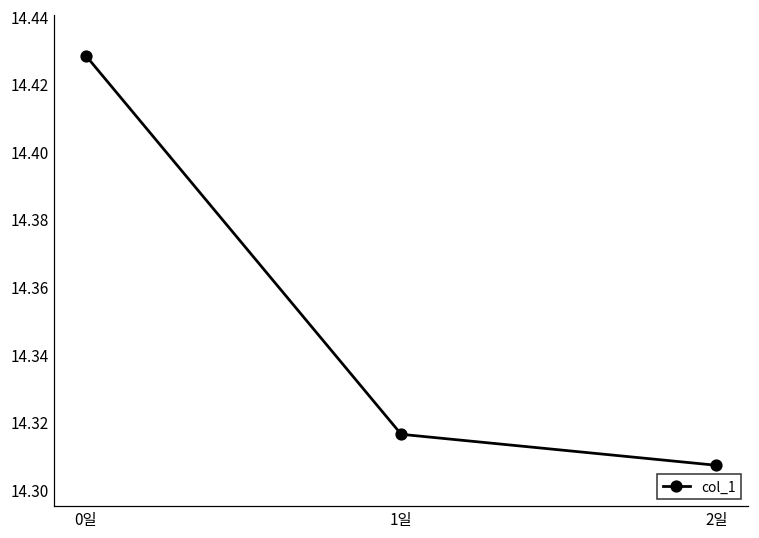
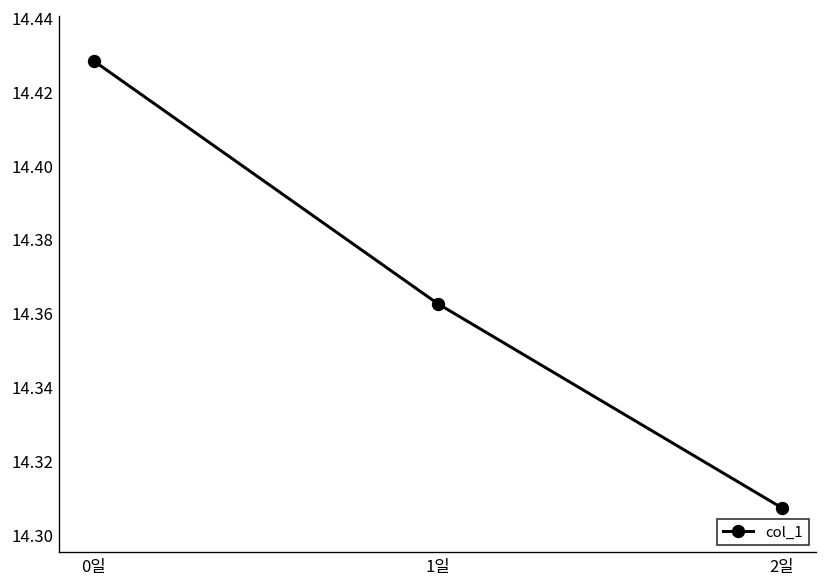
1일: 14.316 -> 14.363
